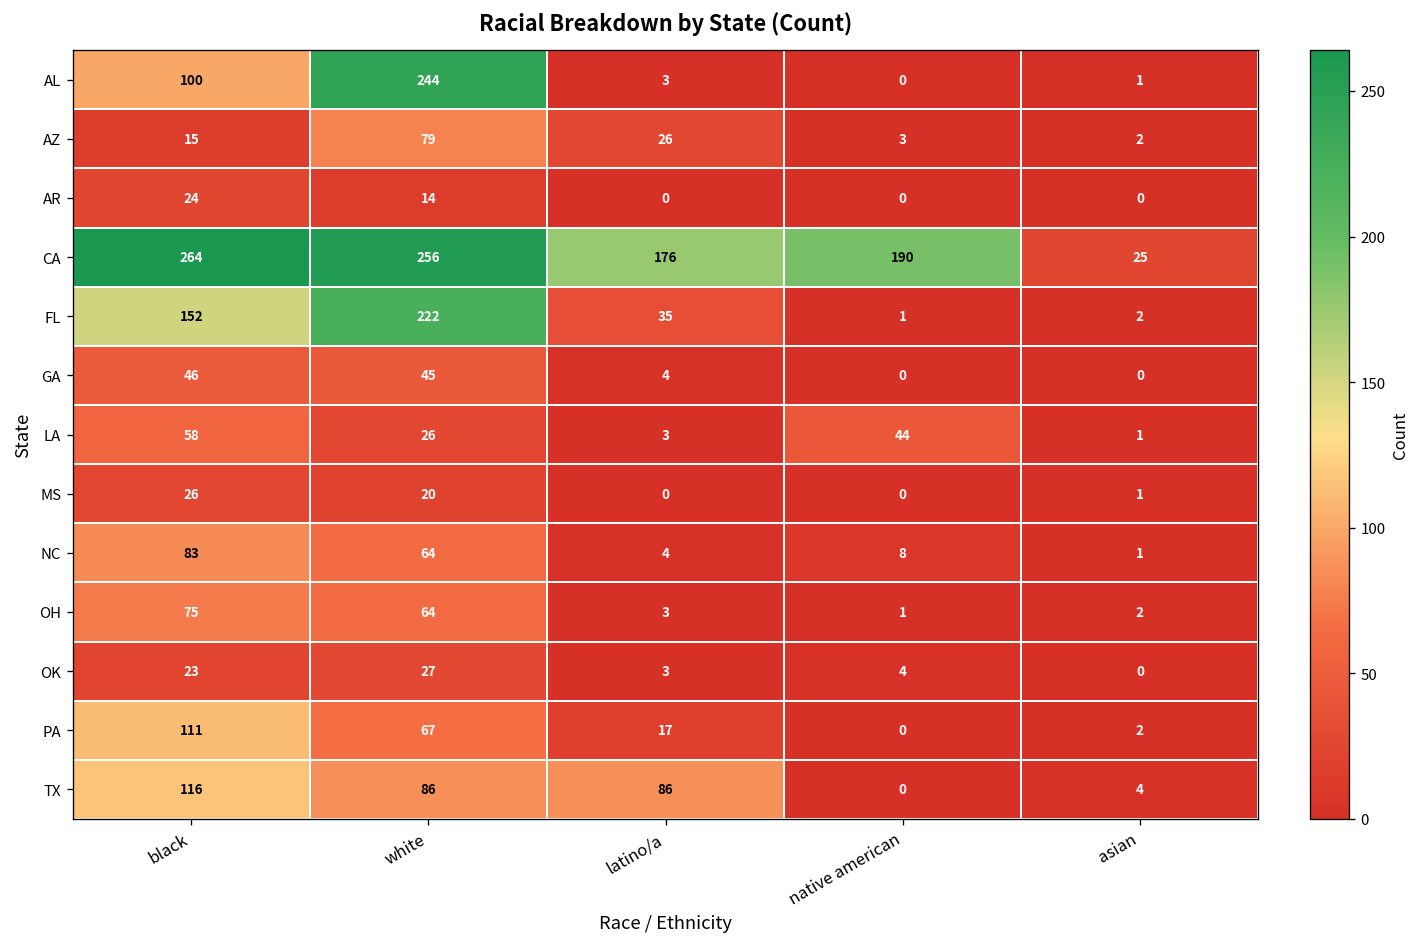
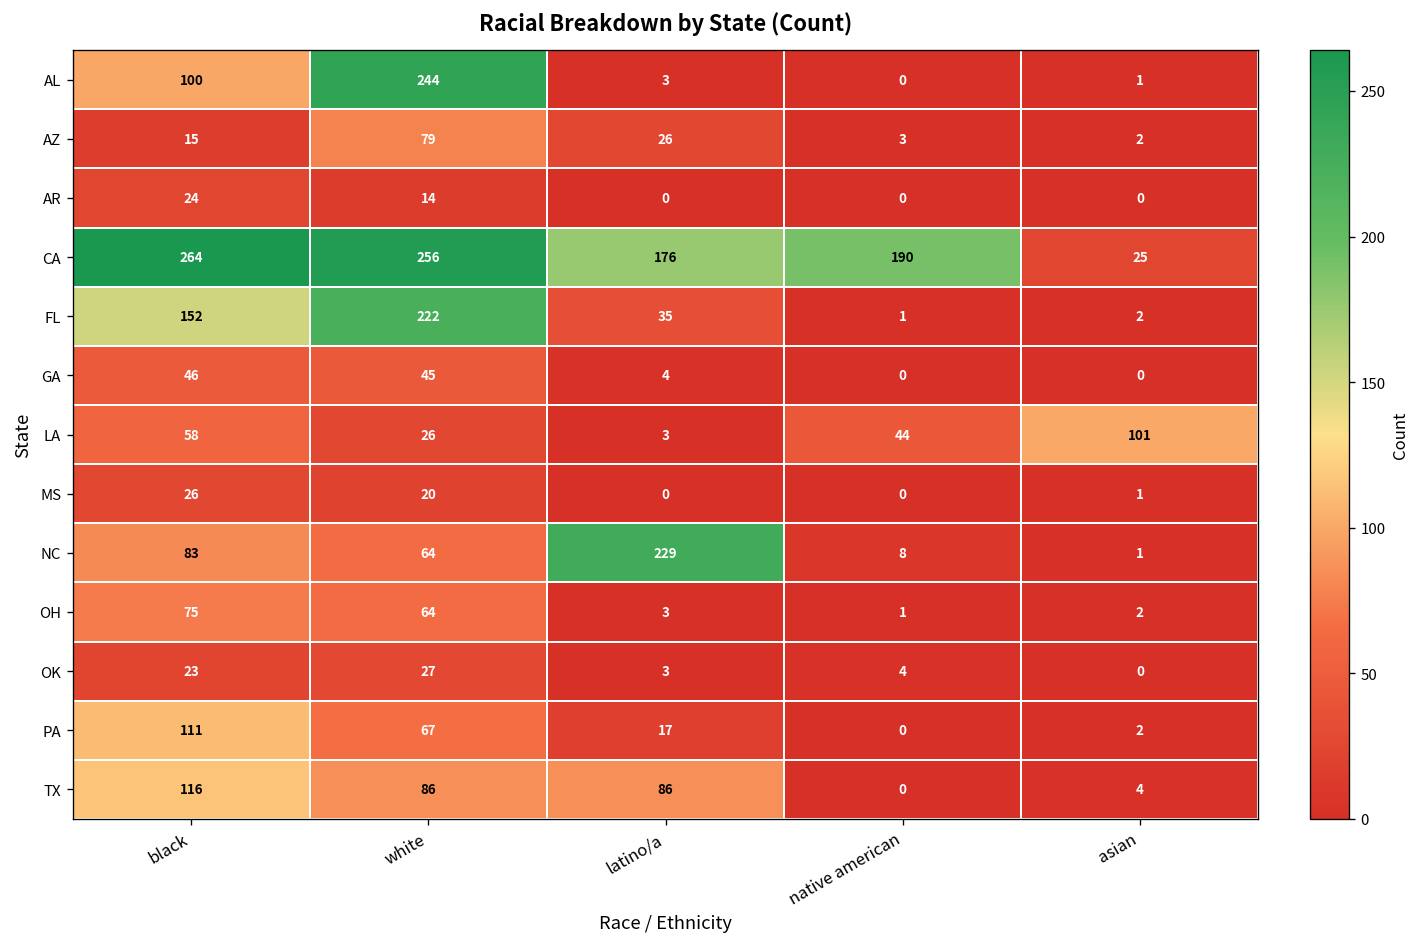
LA, asian: 1 -> 101
NC, latino/a: 4 -> 229
